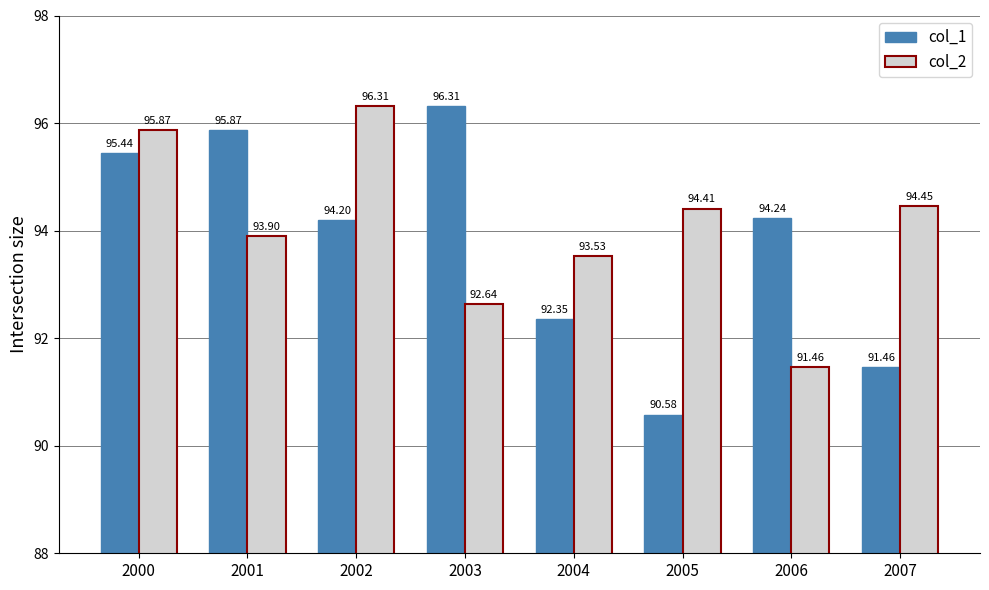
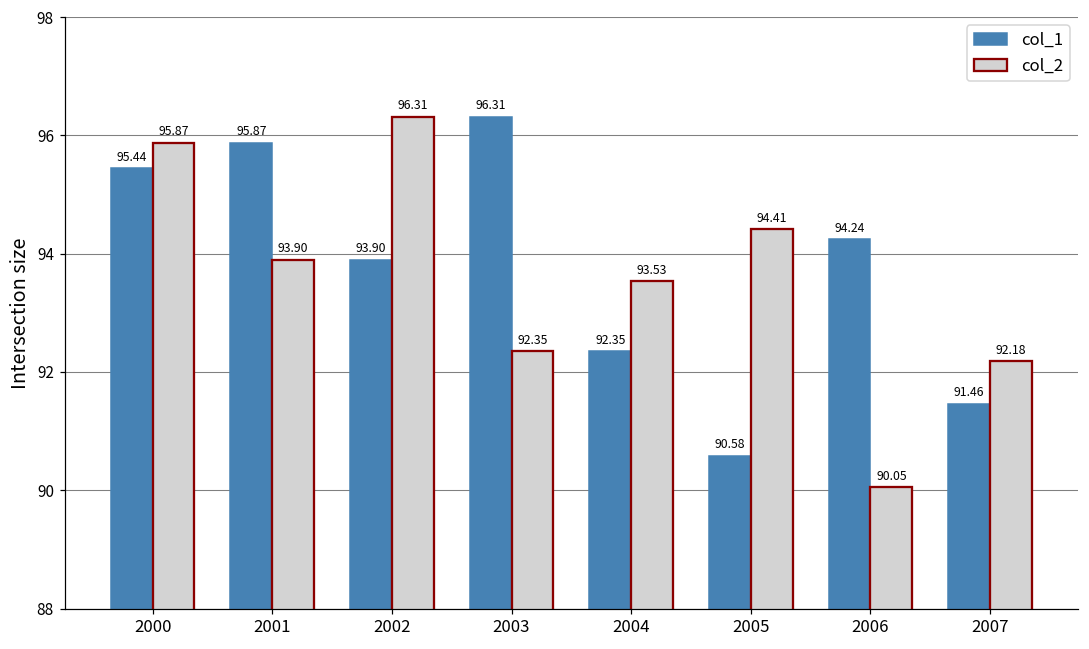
col_1, 2002: 94.20 -> 93.90
col_2, 2003: 92.64 -> 92.35
col_2, 2006: 91.46 -> 90.05
col_2, 2007: 94.45 -> 92.18
